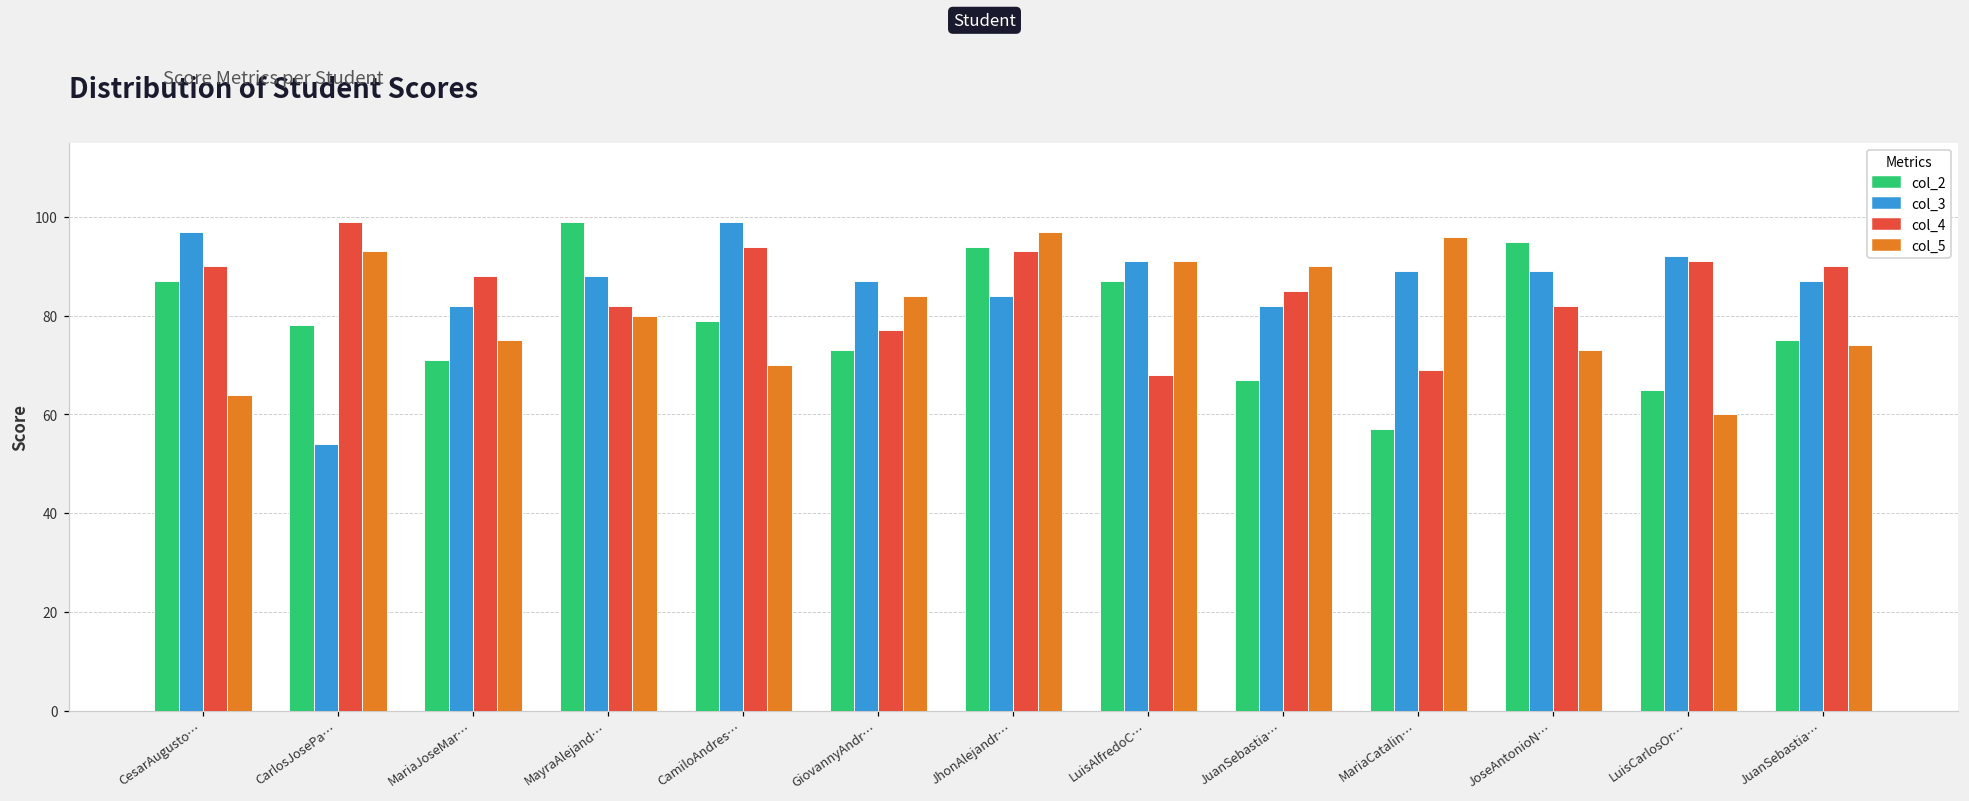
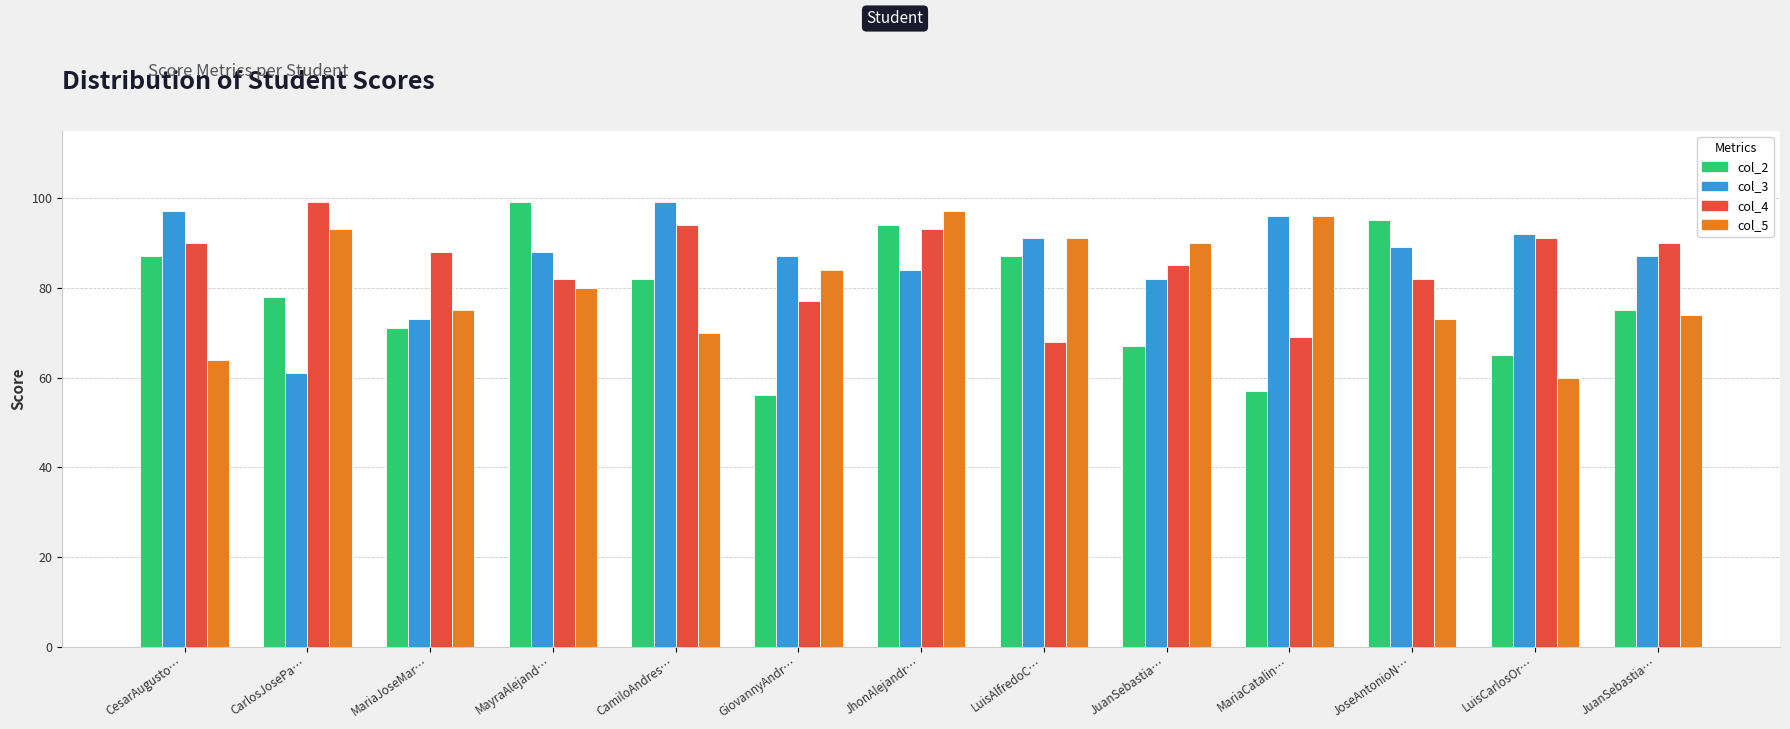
col_3, CarlosJosePa…: 54 -> 61
col_3, MariaJoseMar…: 82 -> 73
col_2, CamiloAndres…: 79 -> 82
col_2, GiovannyAndr…: 73 -> 56
col_3, MariaCatalin…: 89 -> 96
